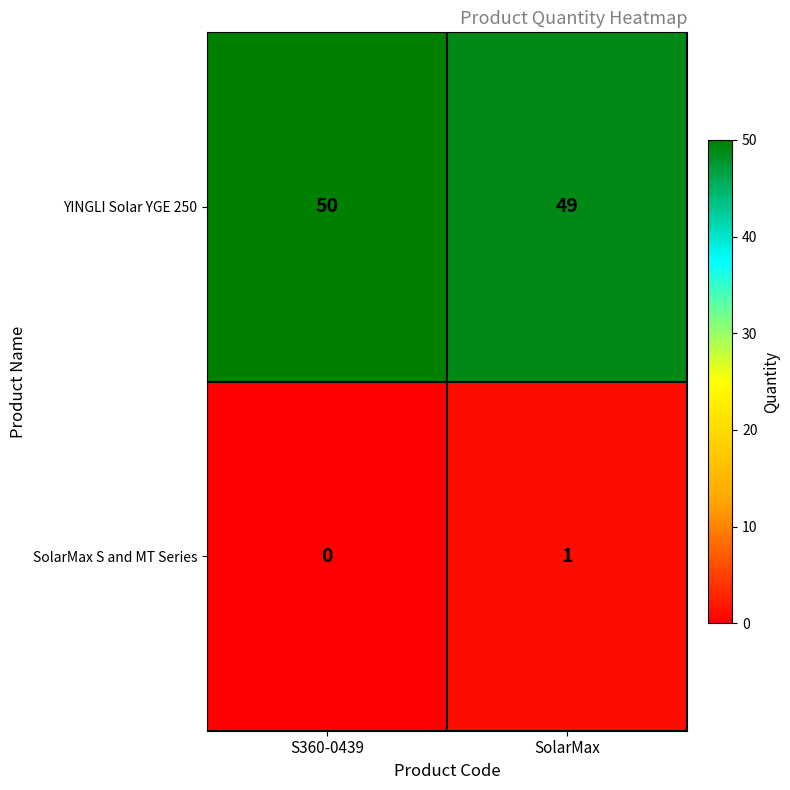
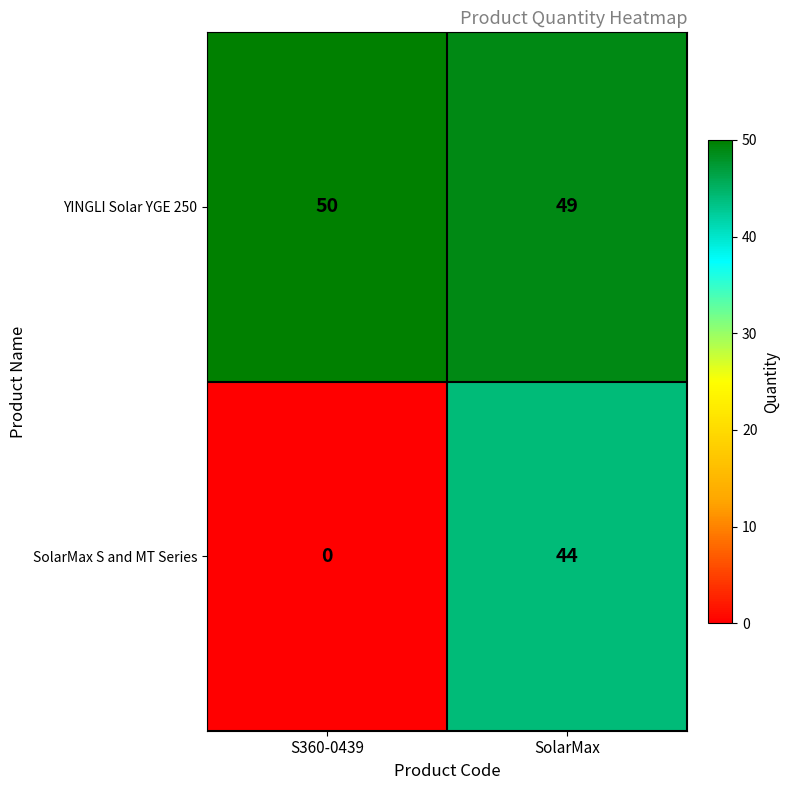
SolarMax S and MT Series, SolarMax: 1 -> 44
